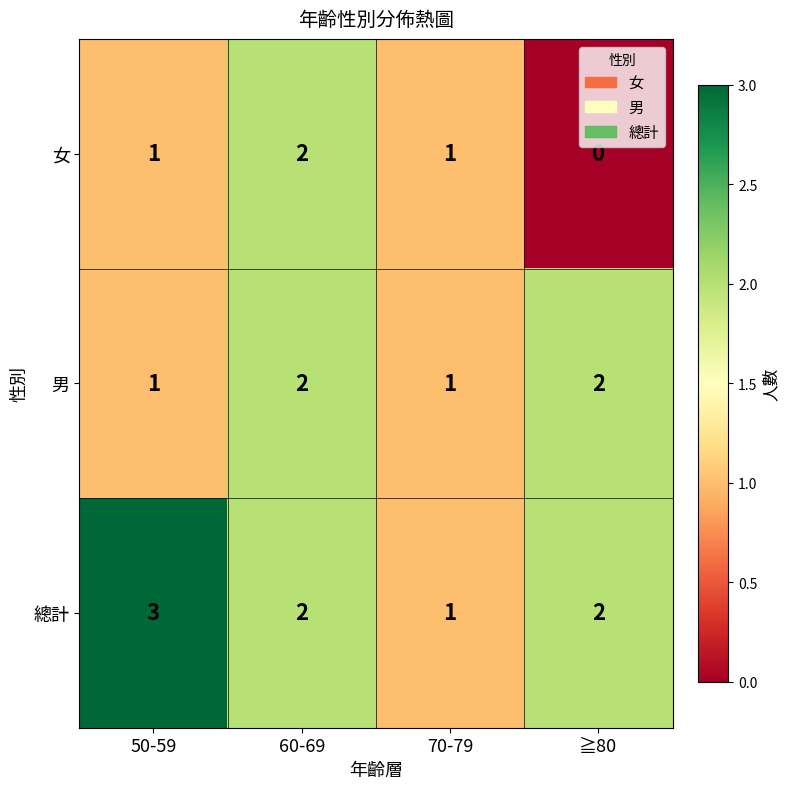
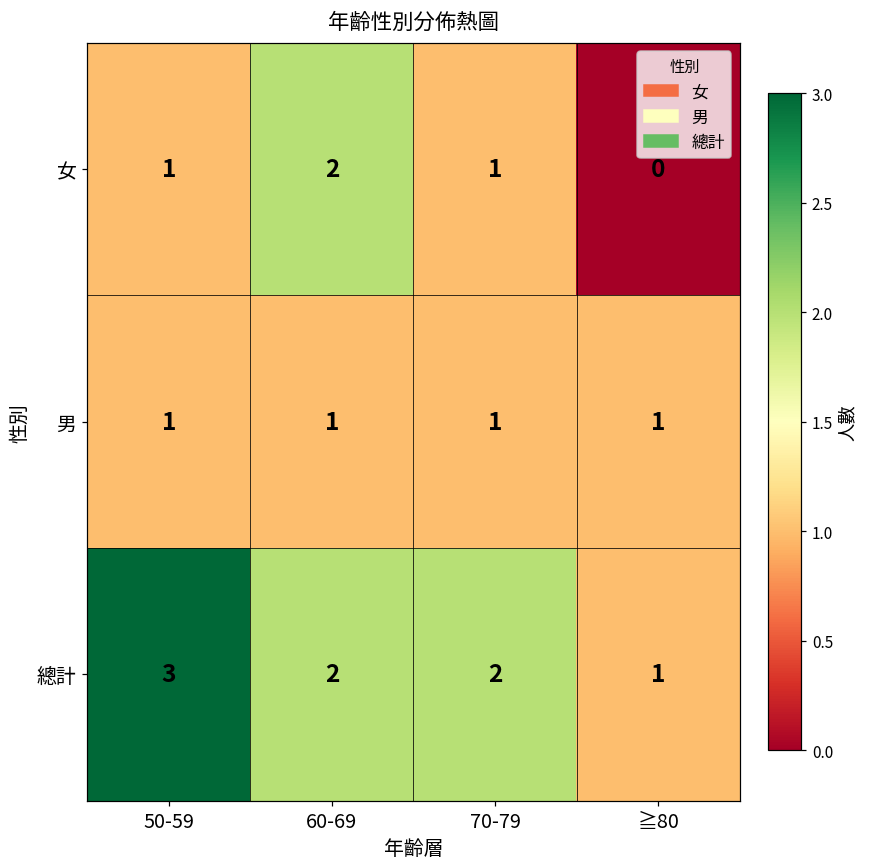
男, 60-69: 2 -> 1
男, ≧80: 2 -> 1
總計, 70-79: 1 -> 2
總計, ≧80: 2 -> 1
